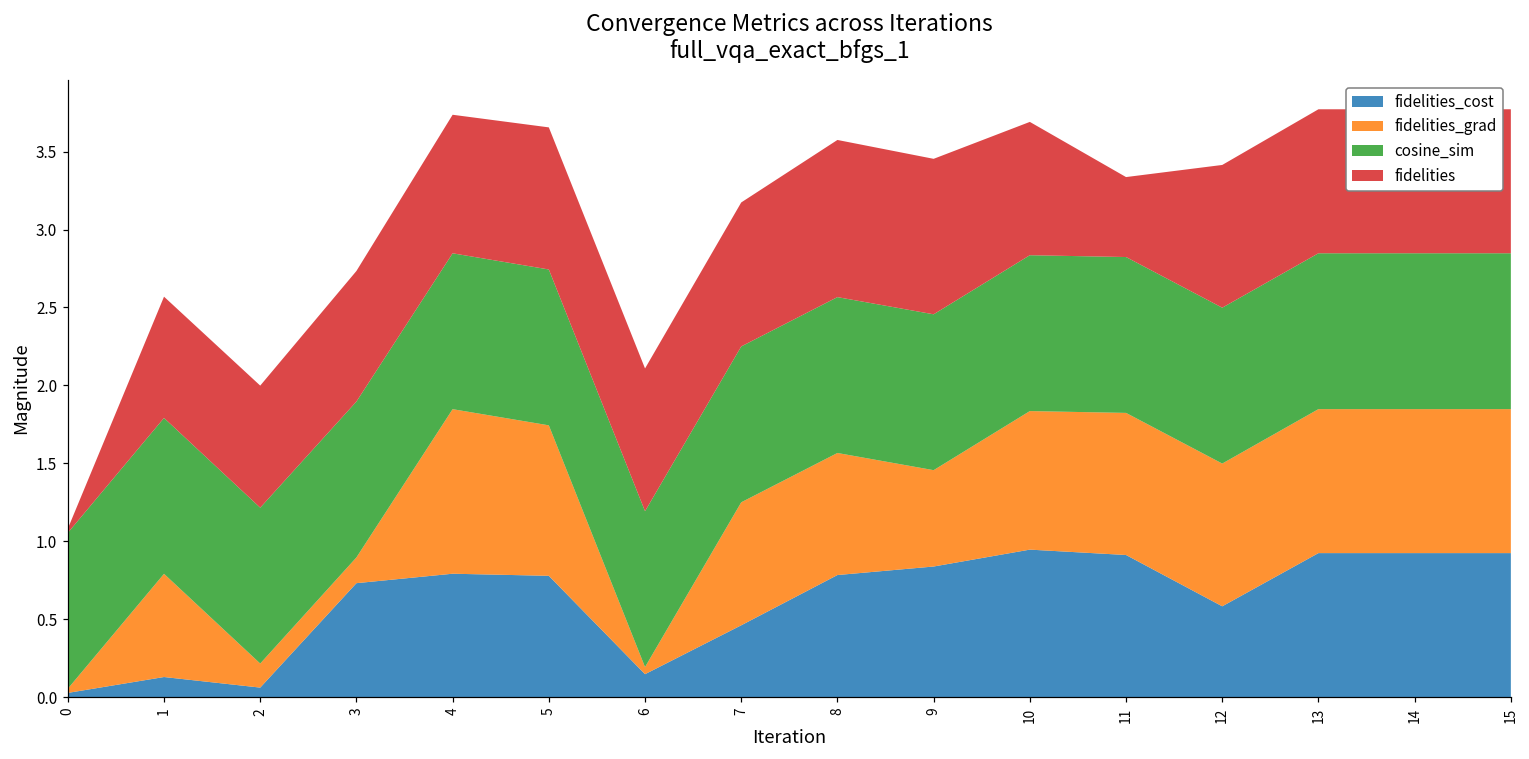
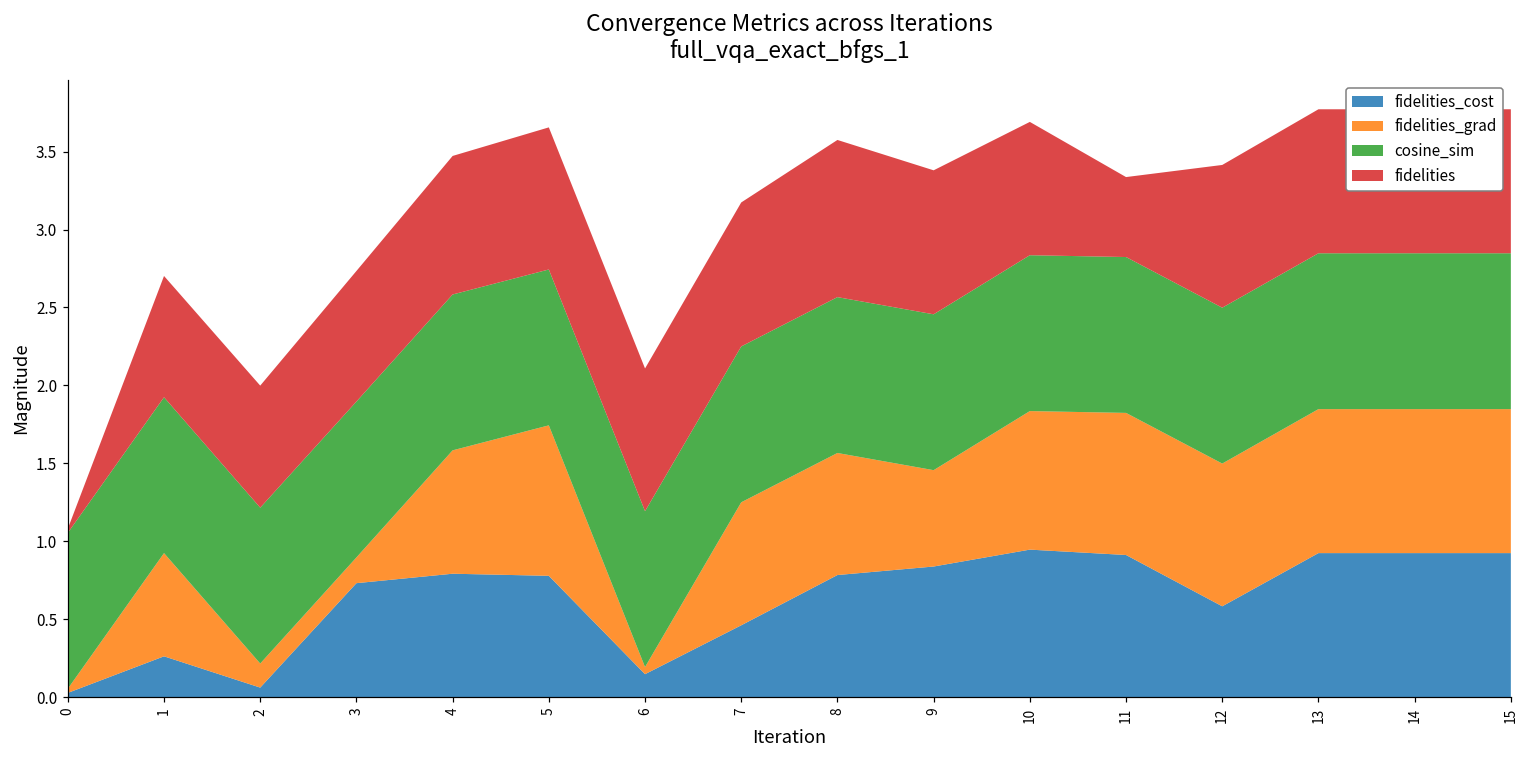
fidelities_cost, 1: 0.13 -> 0.26
fidelities_grad, 4: 1.06 -> 0.79
fidelities, 9: 1.00 -> 0.92
